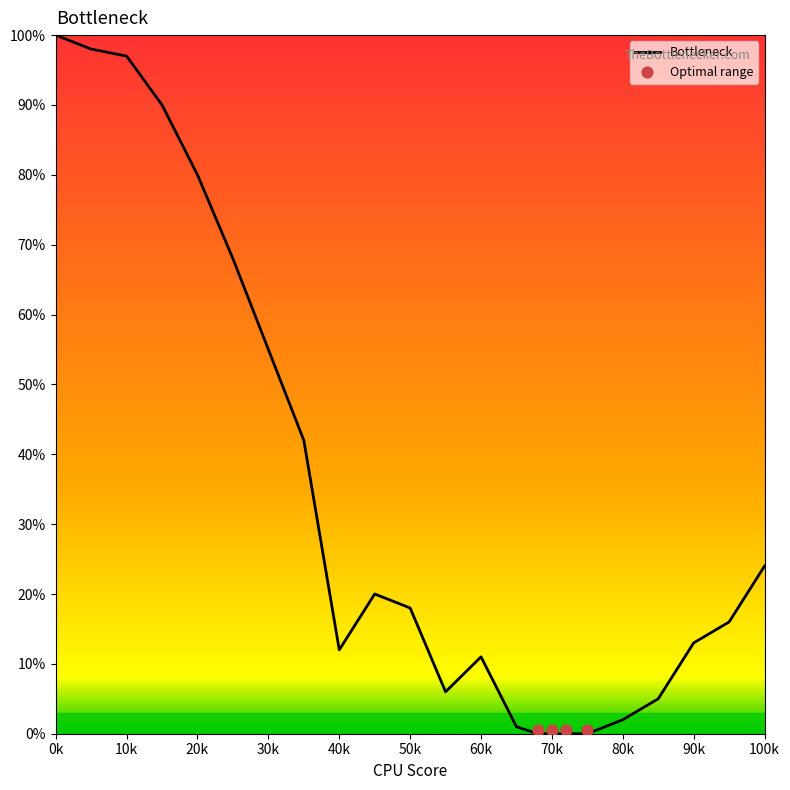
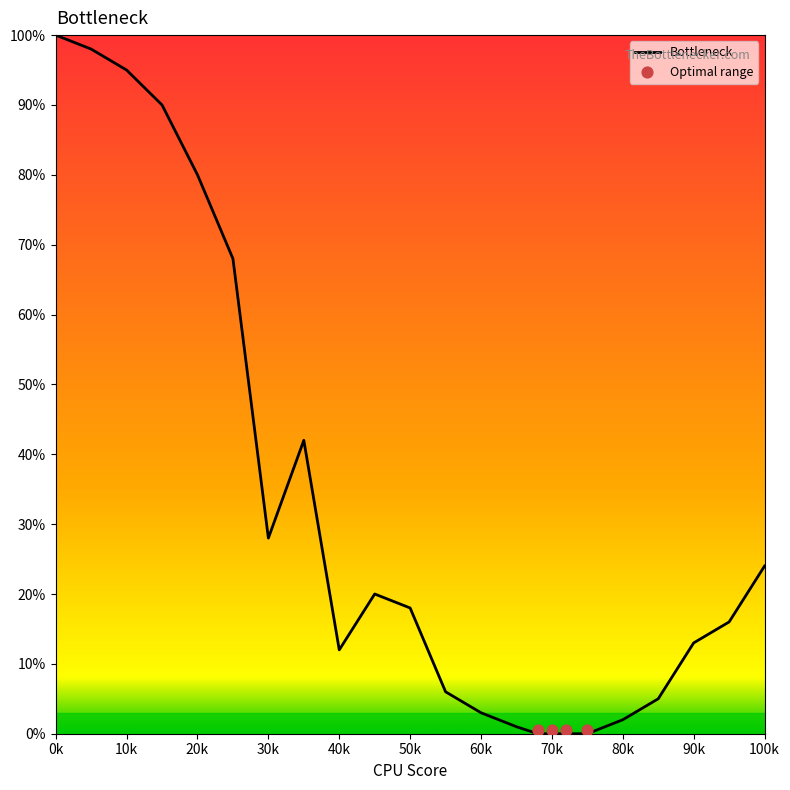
Bottleneck, 10k: 97% -> 95%
Bottleneck, 30k: 55% -> 28%
Bottleneck, 60k: 11% -> 3%
